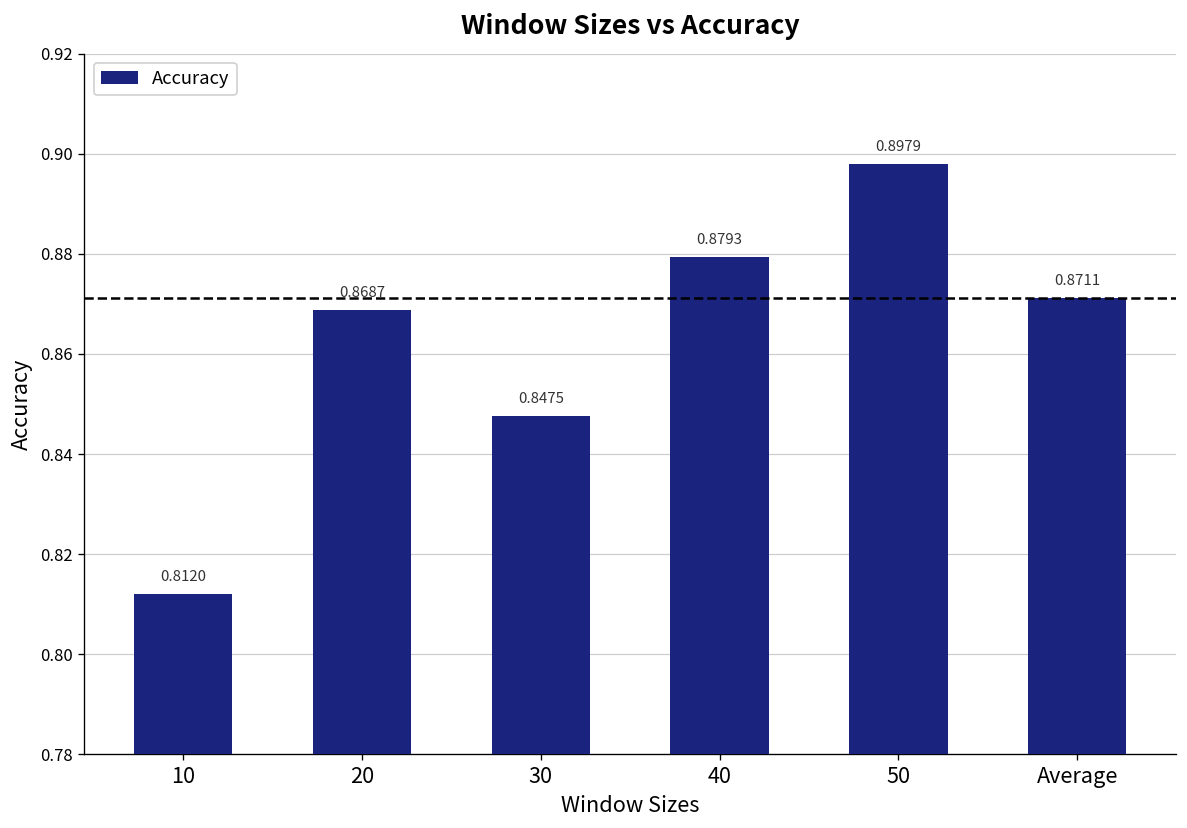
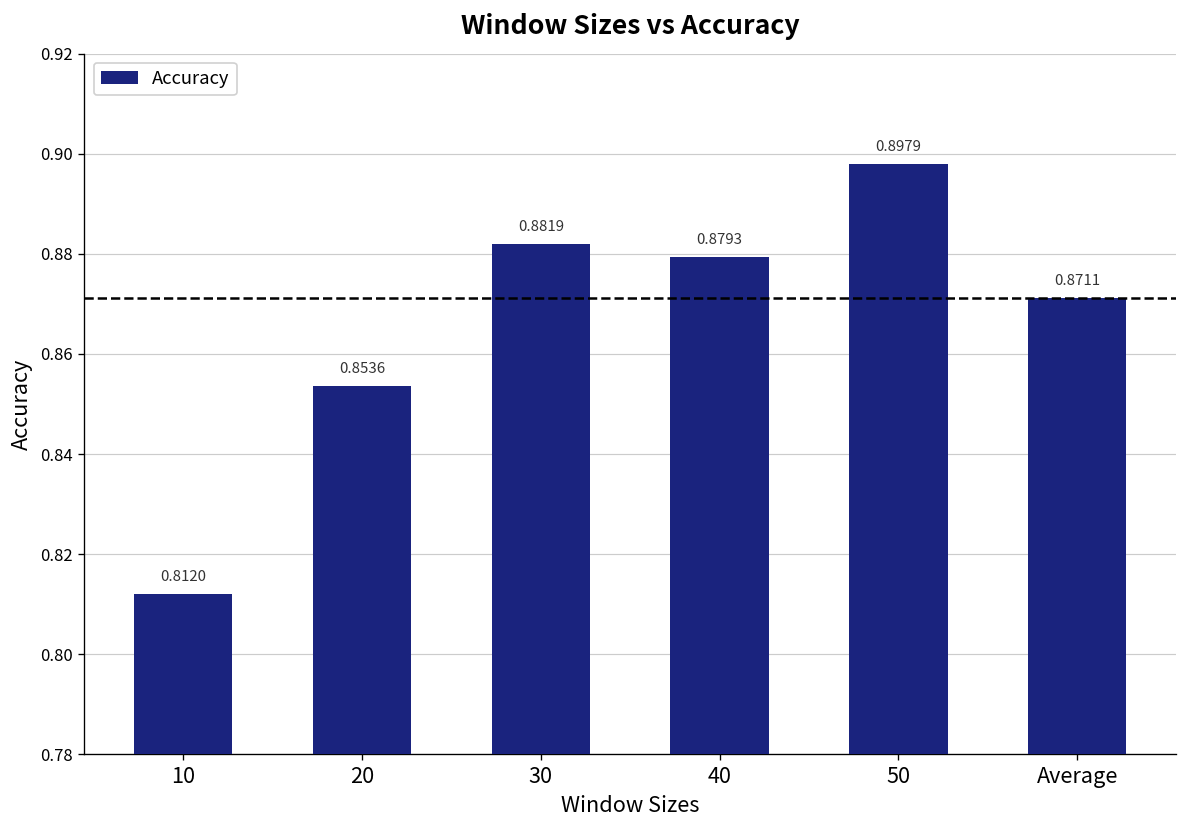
20: 0.8687 -> 0.8536
30: 0.8475 -> 0.8819
